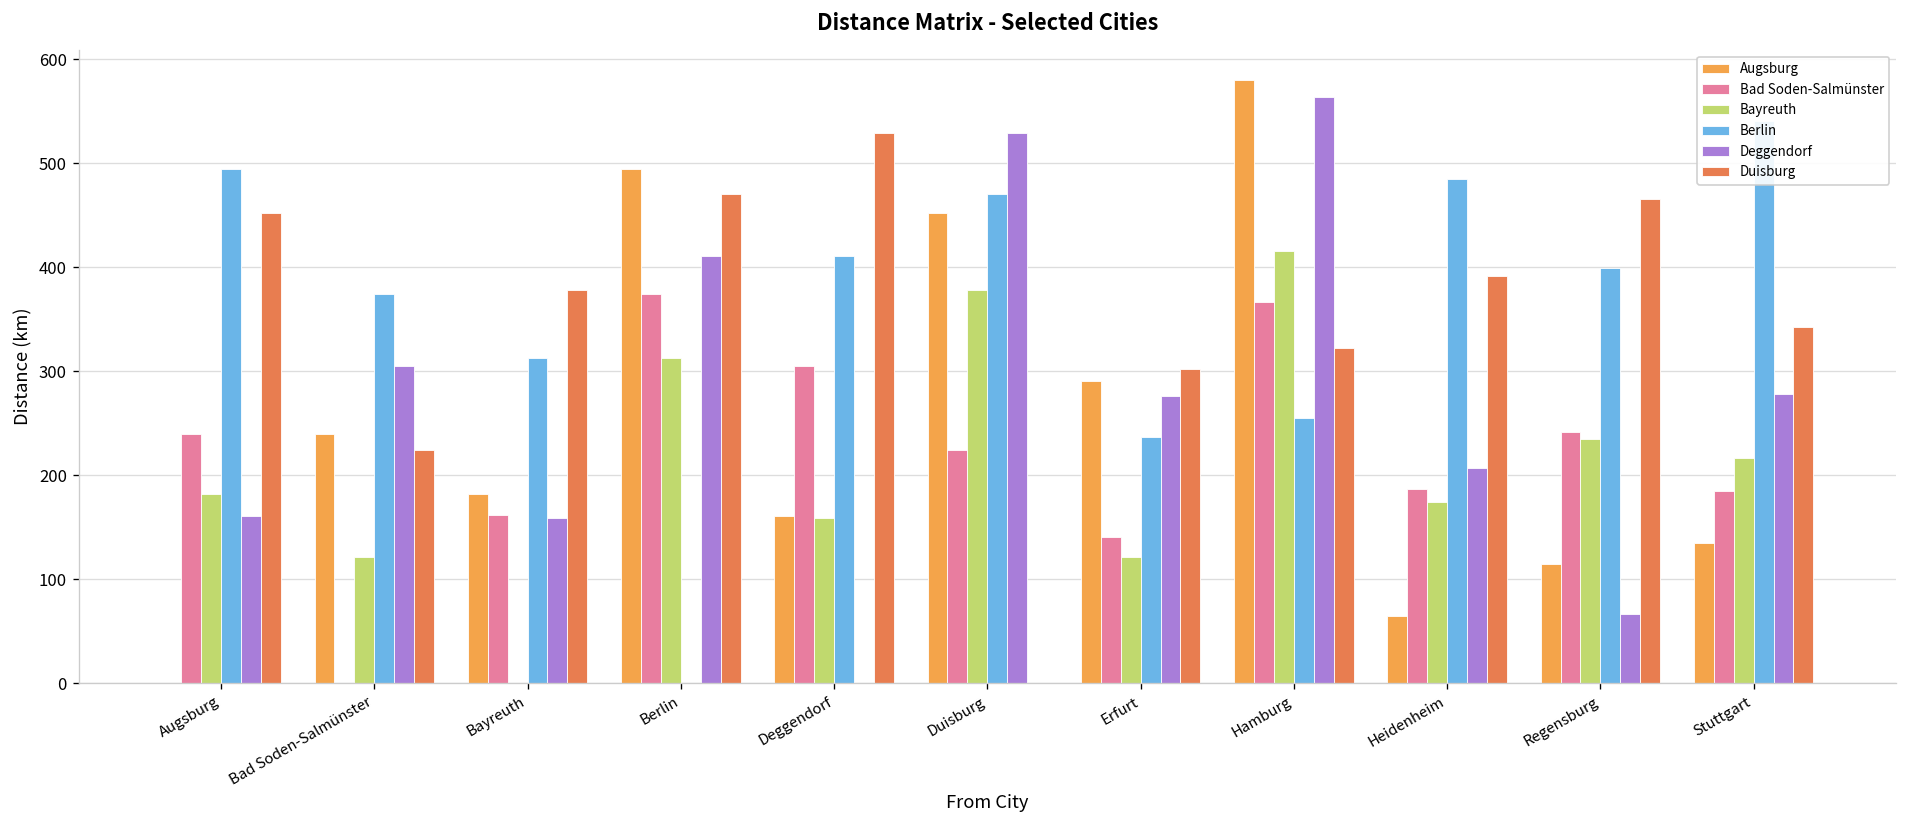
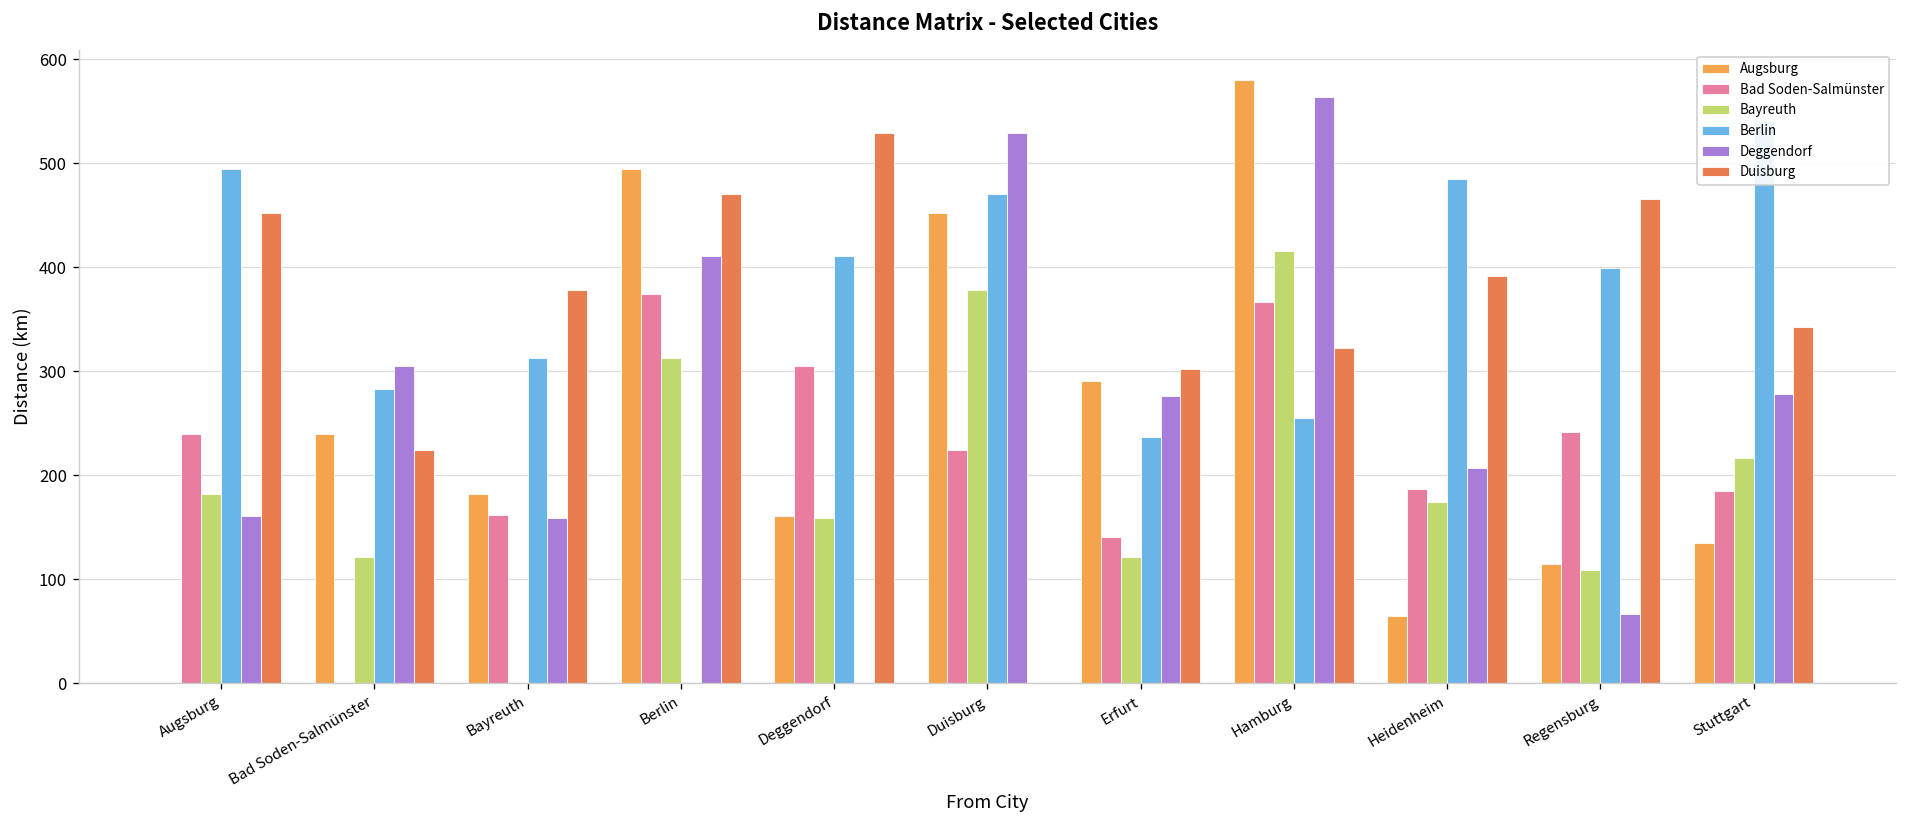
Berlin, Bad Soden-Salmünster: 370 -> 280
Bayreuth, Regensburg: 230 -> 110
